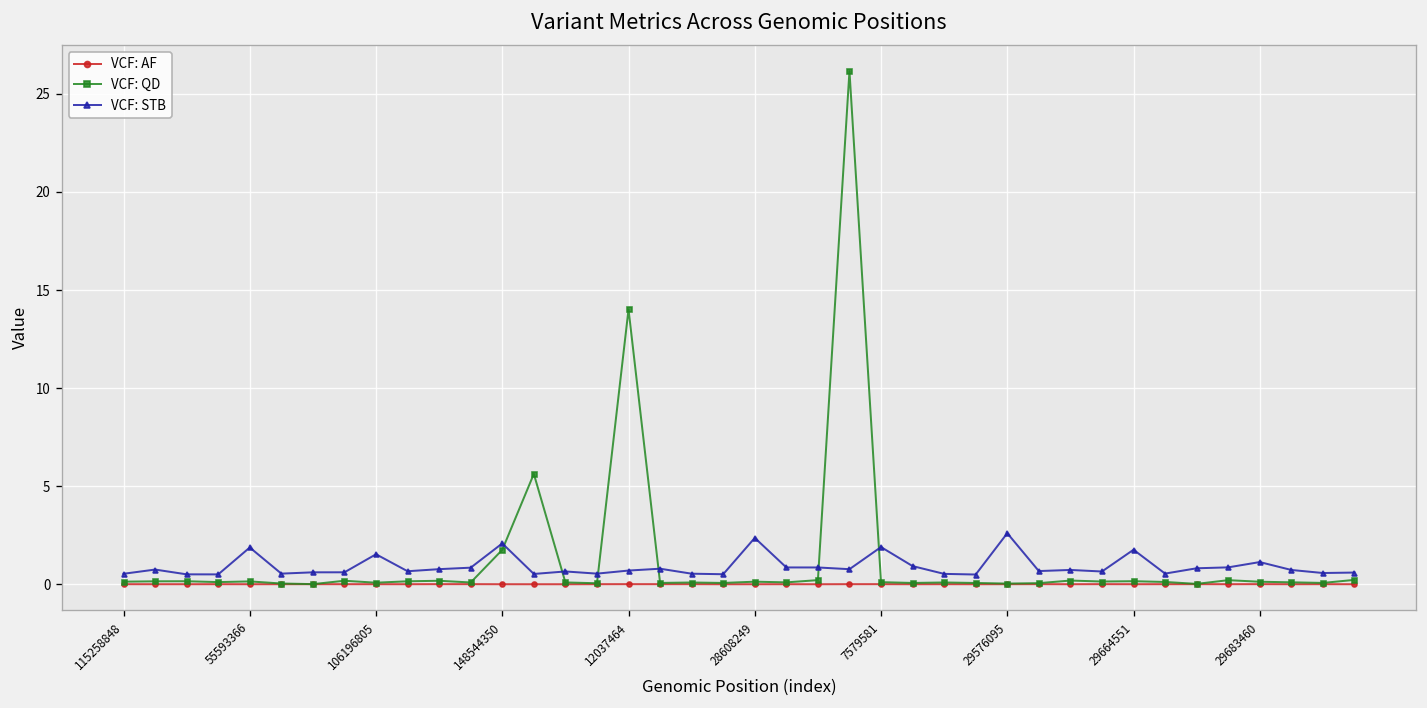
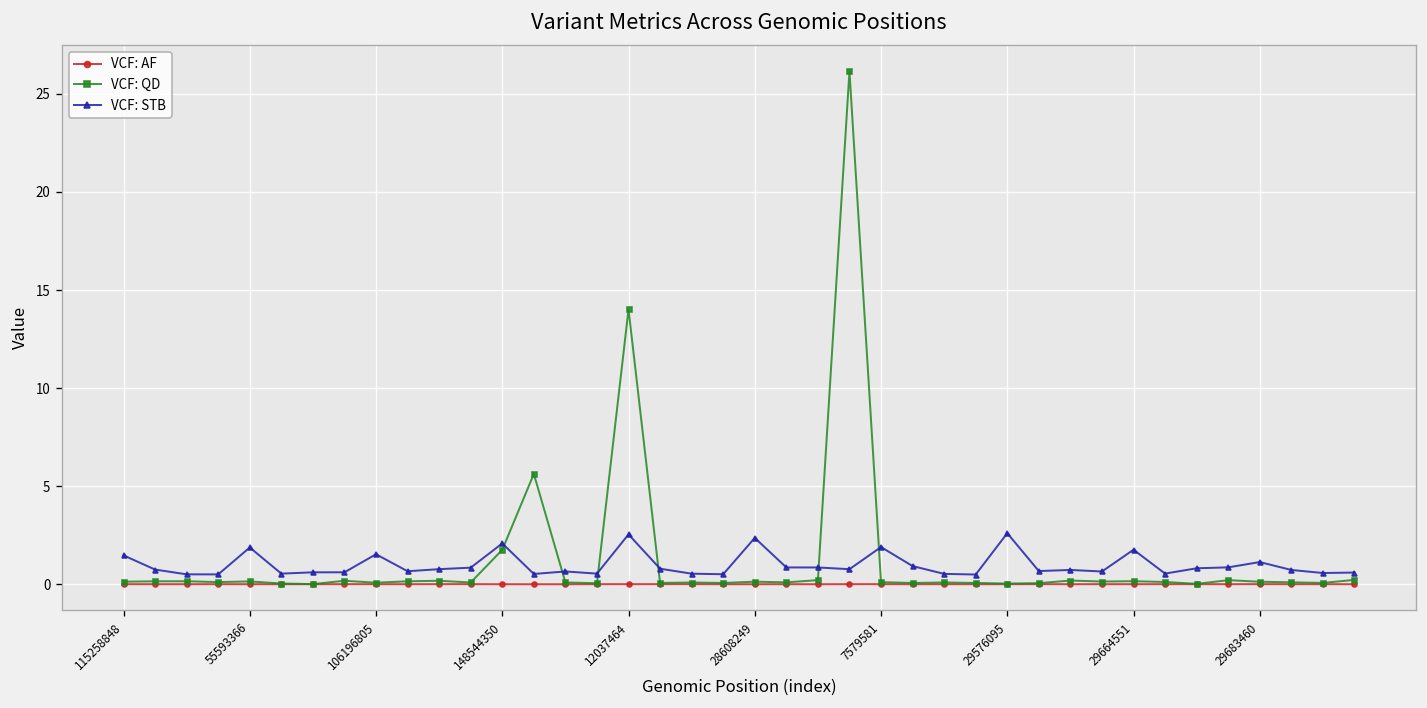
VCF: STB, 115258848: 0.5 -> 1.5
VCF: STB, 12037464: 0.7 -> 2.5
